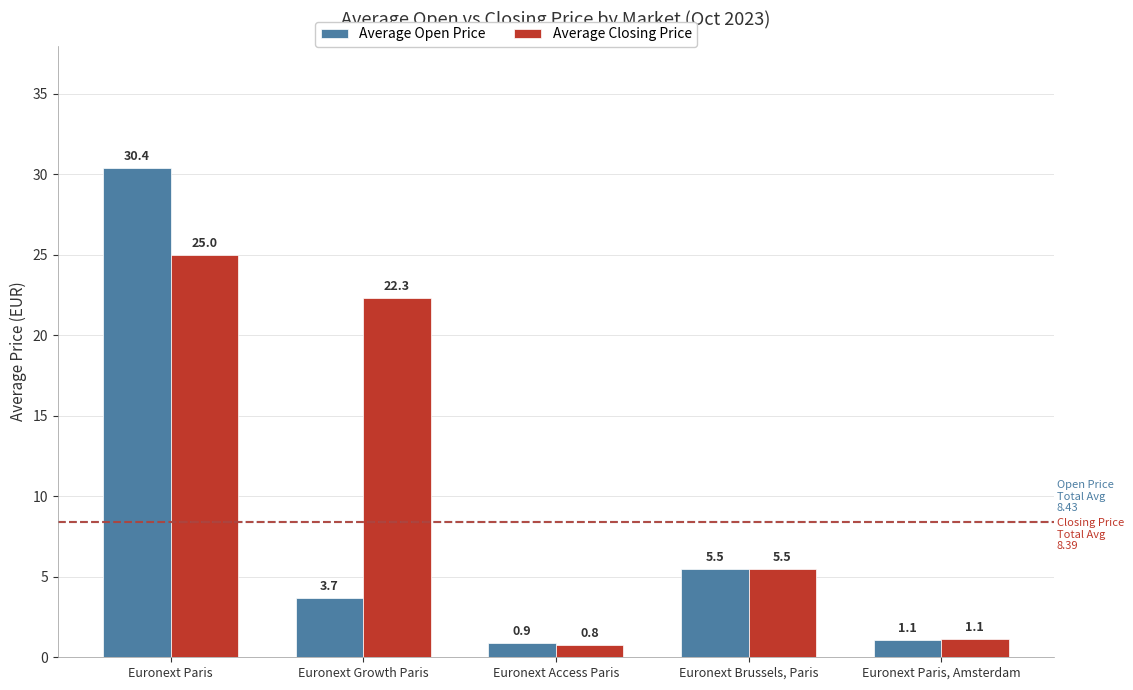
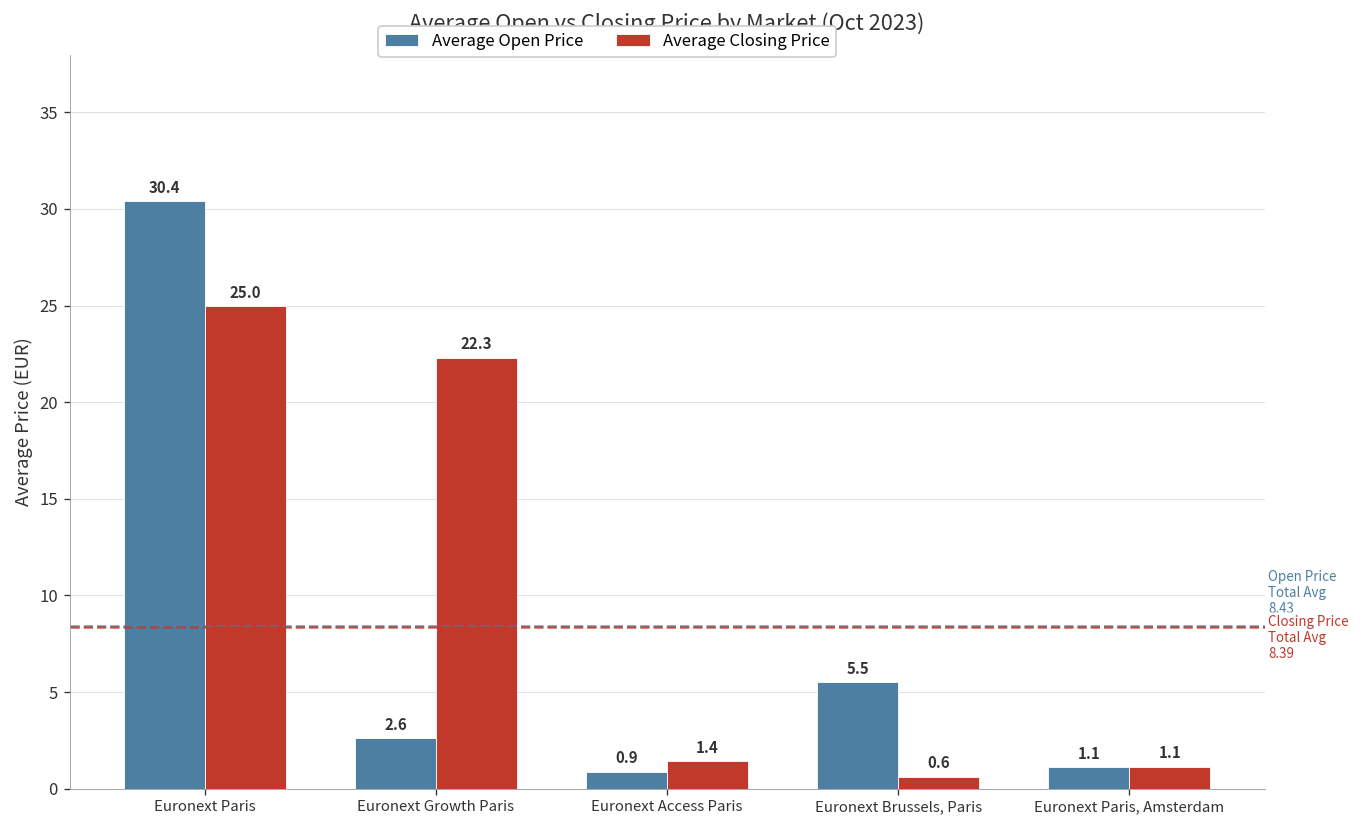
Average Open Price, Euronext Growth Paris: 3.7 -> 2.6
Average Closing Price, Euronext Access Paris: 0.8 -> 1.4
Average Closing Price, Euronext Brussels, Paris: 5.5 -> 0.6
